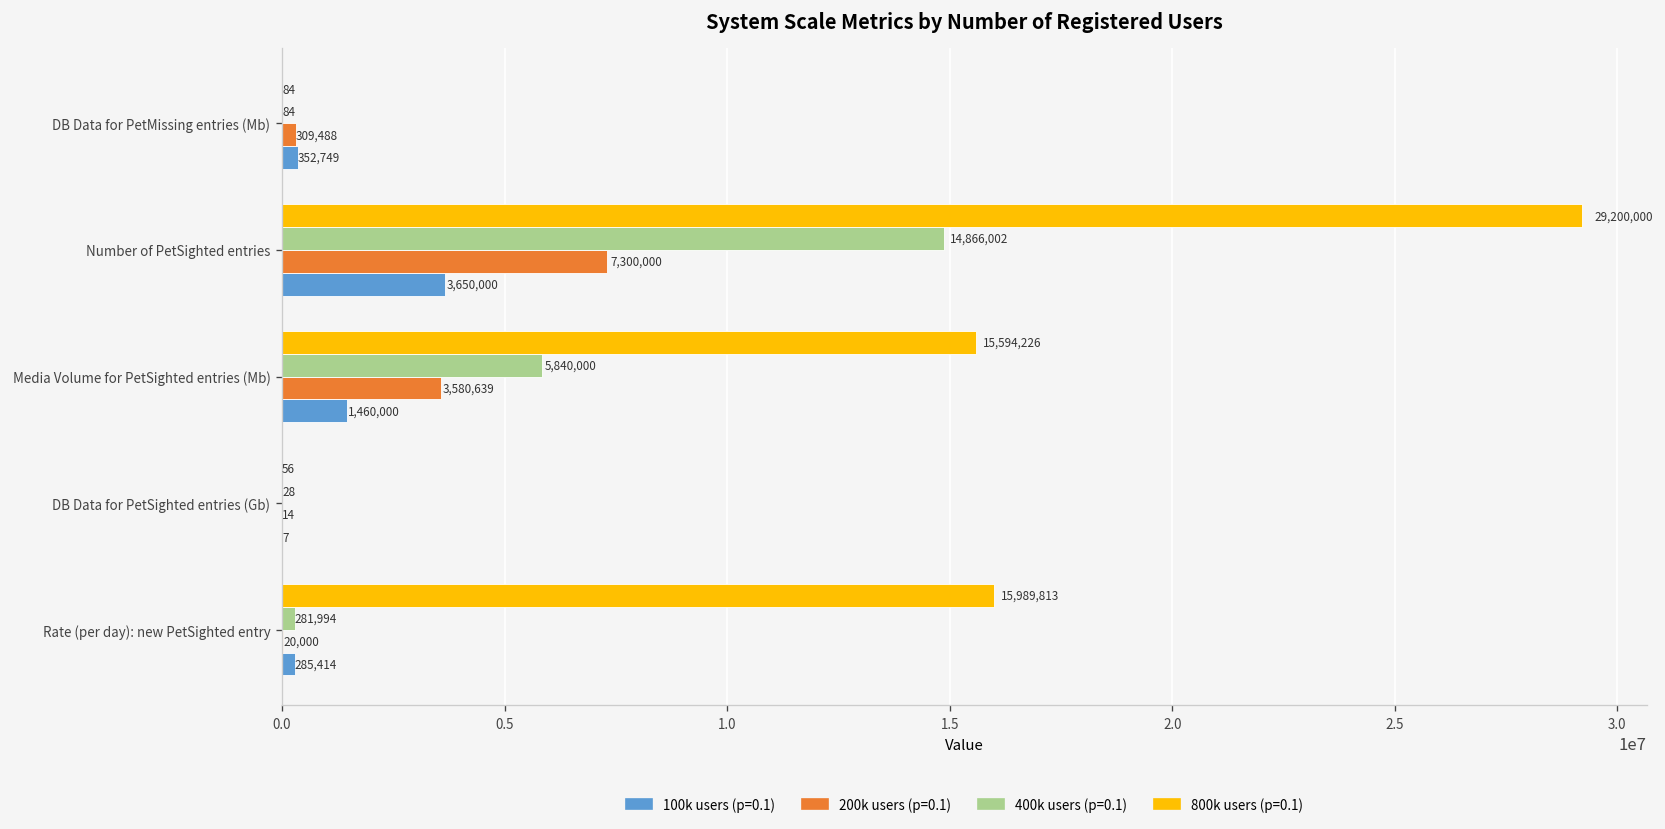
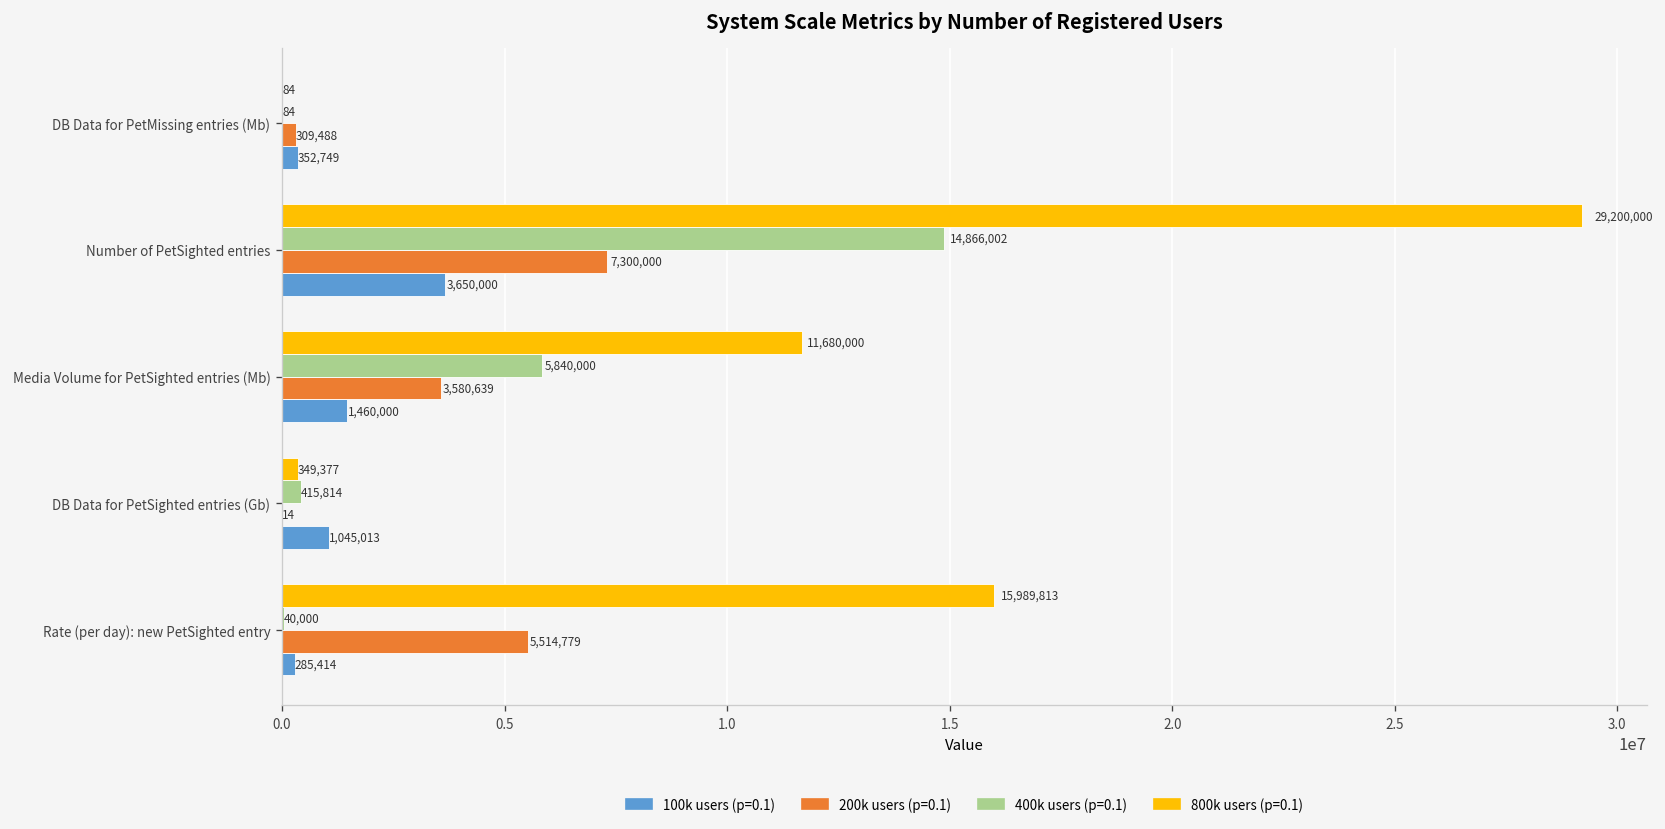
800k users (p=0.1), Media Volume for PetSighted entries (Mb): 15,594,226 -> 11,680,000
800k users (p=0.1), DB Data for PetSighted entries (Gb): 56 -> 349,377
400k users (p=0.1), DB Data for PetSighted entries (Gb): 28 -> 415,814
100k users (p=0.1), DB Data for PetSighted entries (Gb): 7 -> 1,045,013
400k users (p=0.1), Rate (per day): new PetSighted entry: 281,994 -> 40,000
200k users (p=0.1), Rate (per day): new PetSighted entry: 20,000 -> 5,514,779
